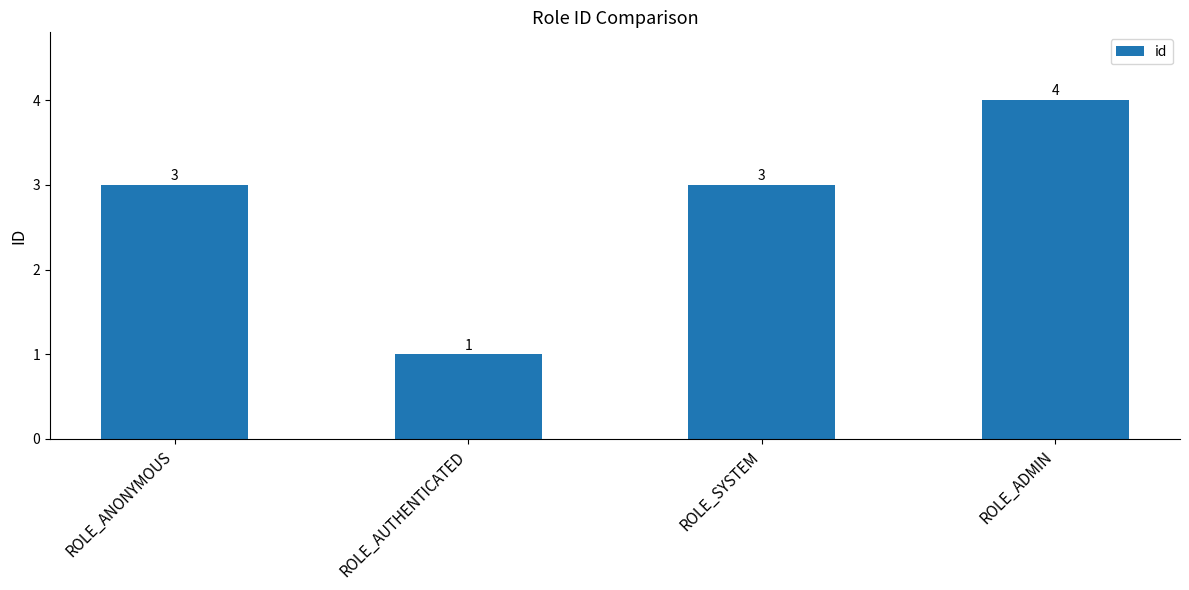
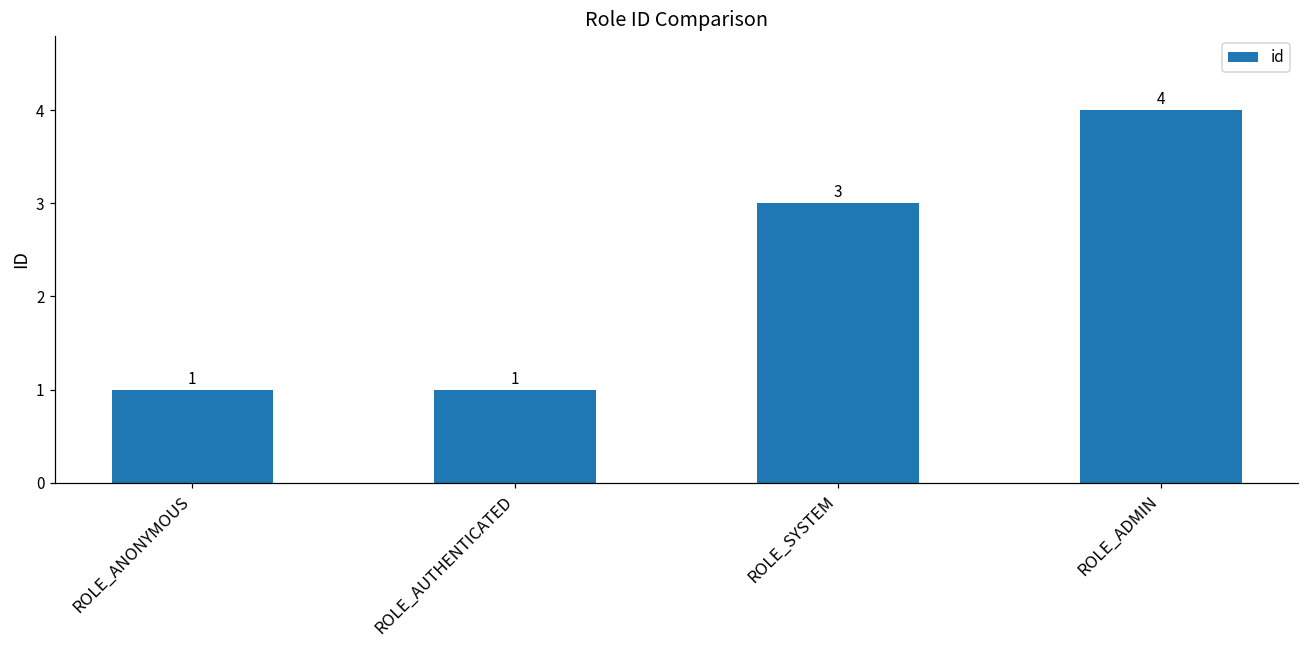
ROLE_ANONYMOUS: 3 -> 1
